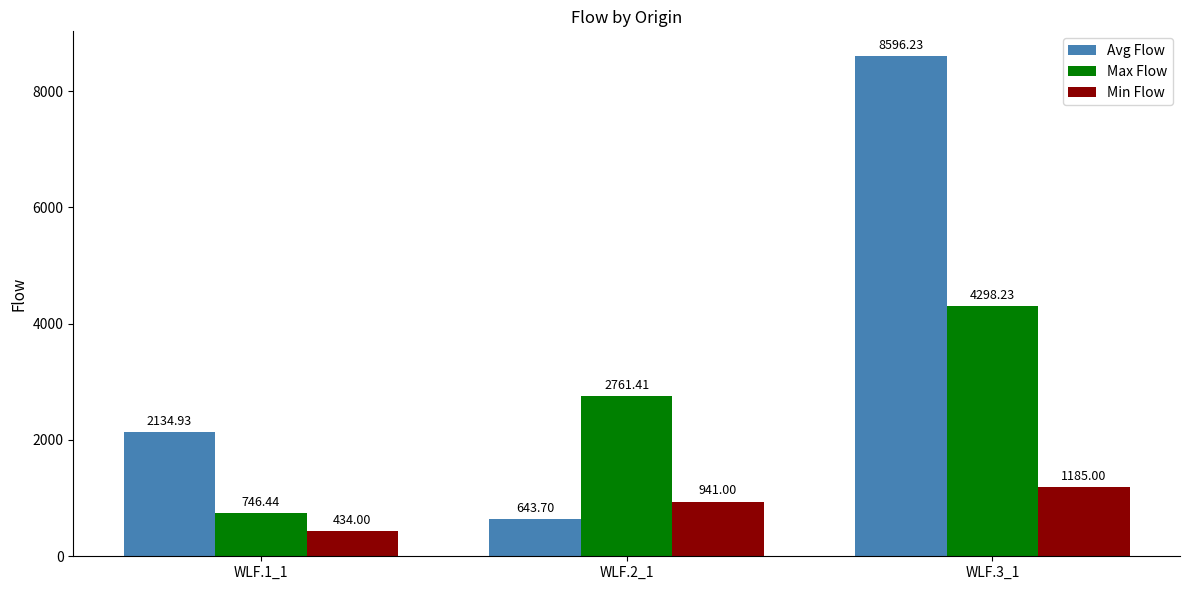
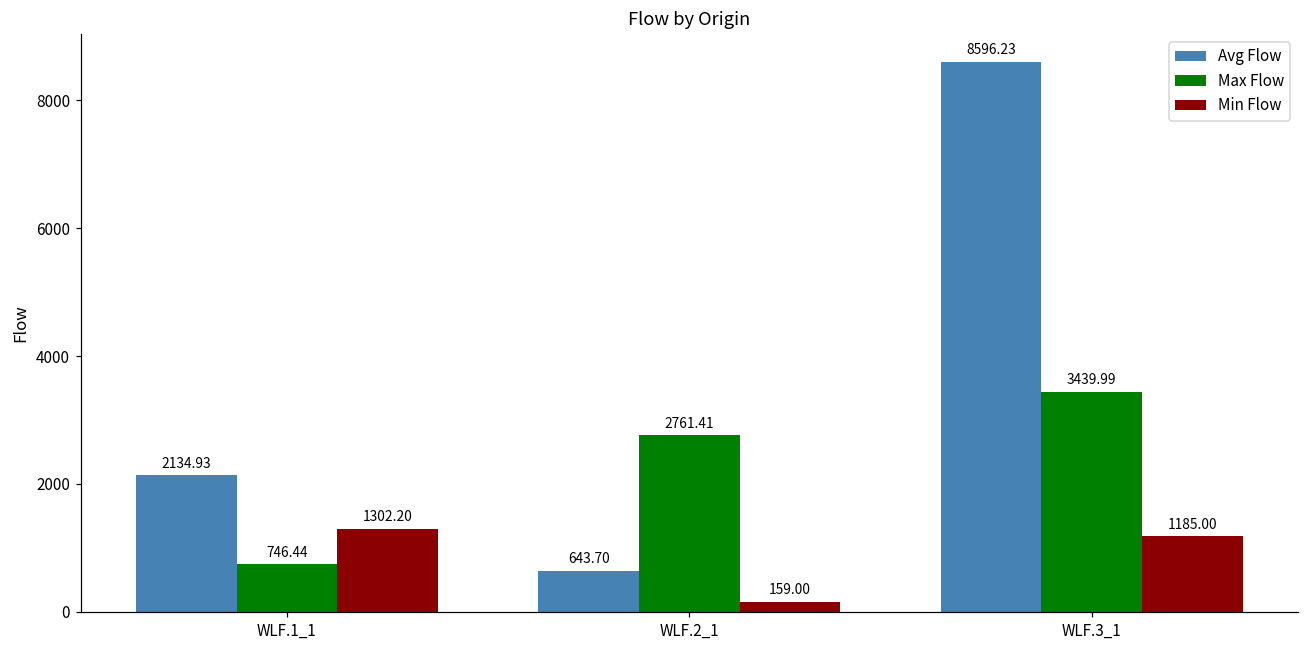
Min Flow, WLF.1_1: 434.00 -> 1302.20
Min Flow, WLF.2_1: 941.00 -> 159.00
Max Flow, WLF.3_1: 4298.23 -> 3439.99
